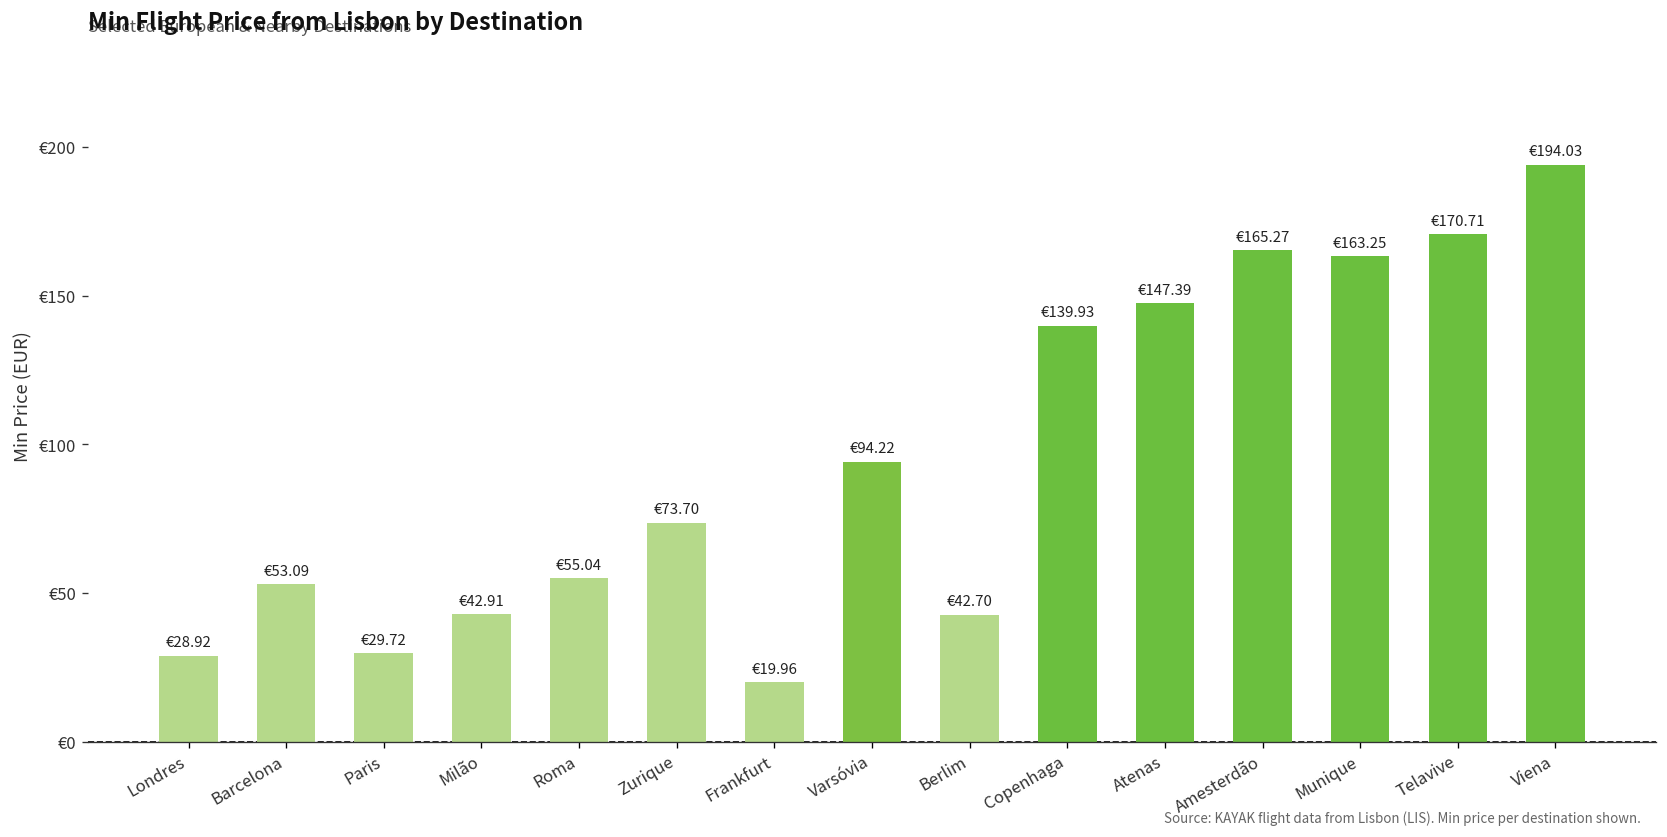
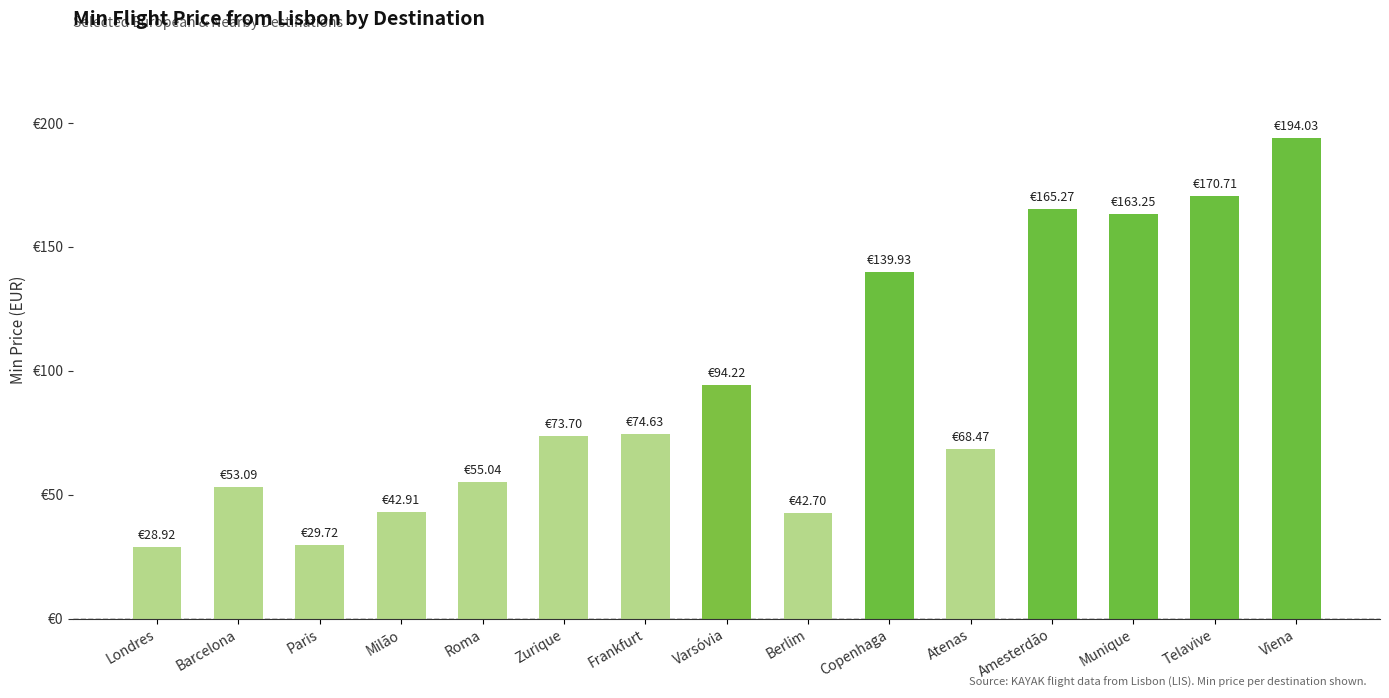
Frankfurt: €19.96 -> €74.63
Atenas: €147.39 -> €68.47
